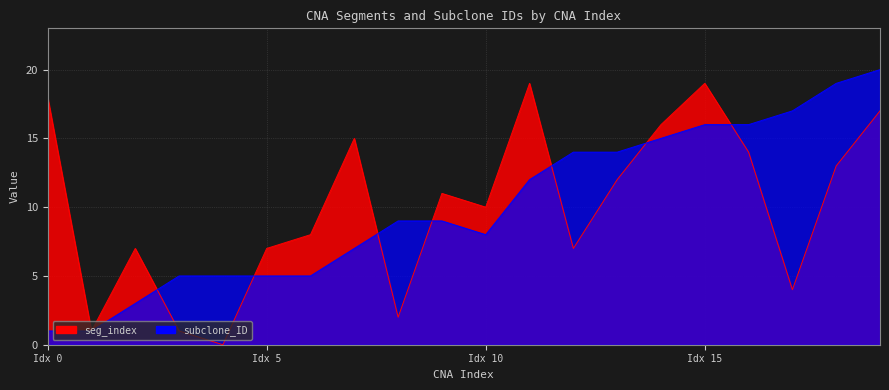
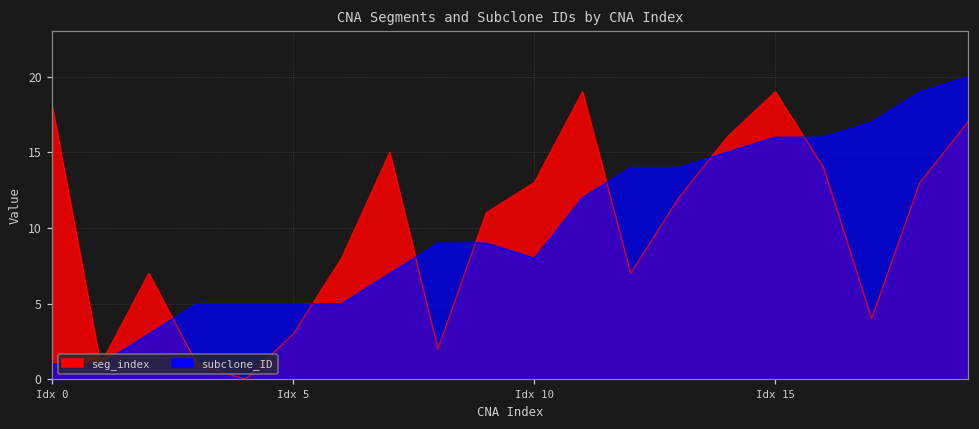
seg_index, Idx 5: 7 -> 3
seg_index, Idx 10: 10 -> 13
